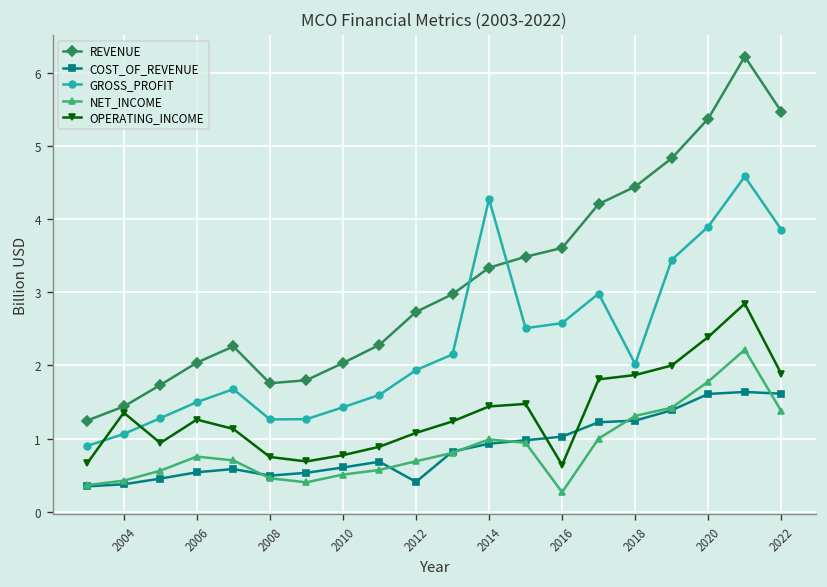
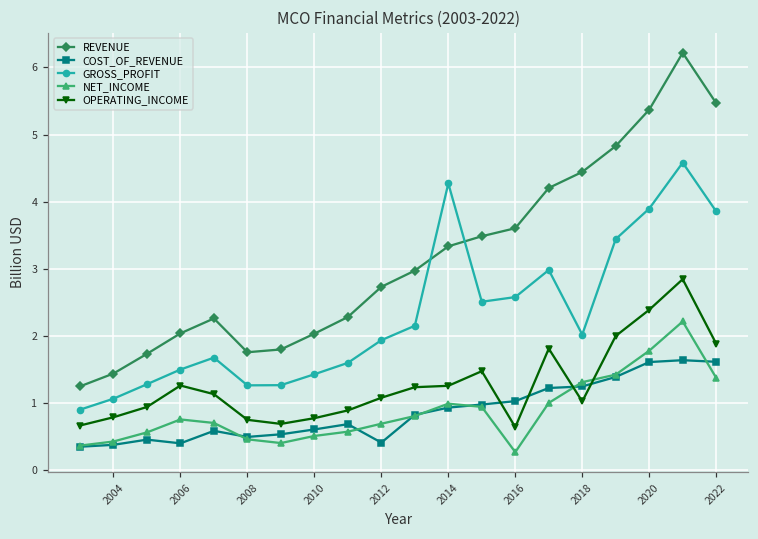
OPERATING_INCOME, 2004: 1.4 -> 0.8
COST_OF_REVENUE, 2006: 0.5 -> 0.4
OPERATING_INCOME, 2014: 1.4 -> 1.3
OPERATING_INCOME, 2018: 1.9 -> 1.0
